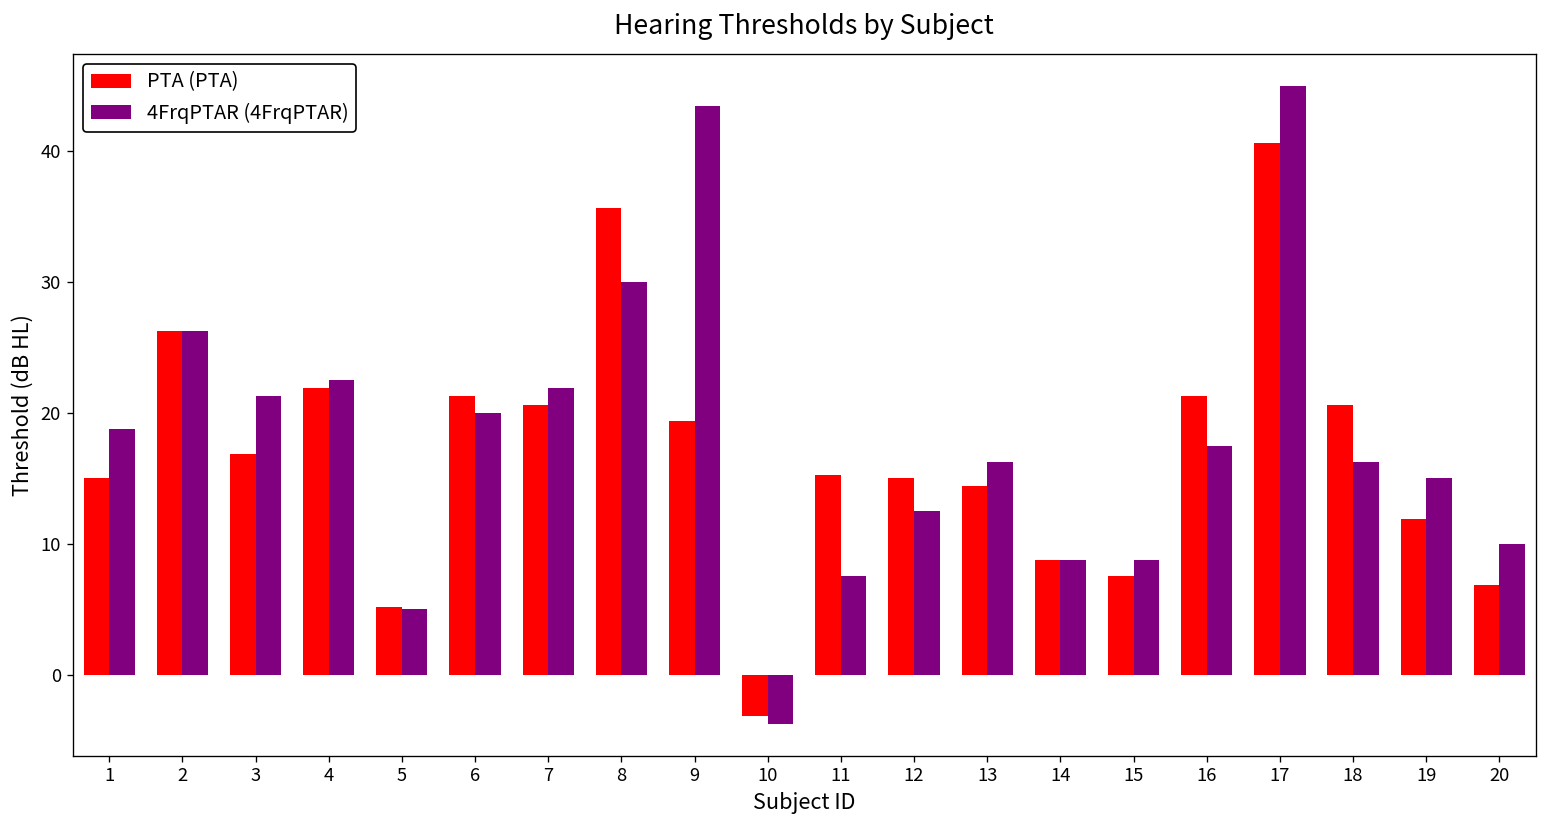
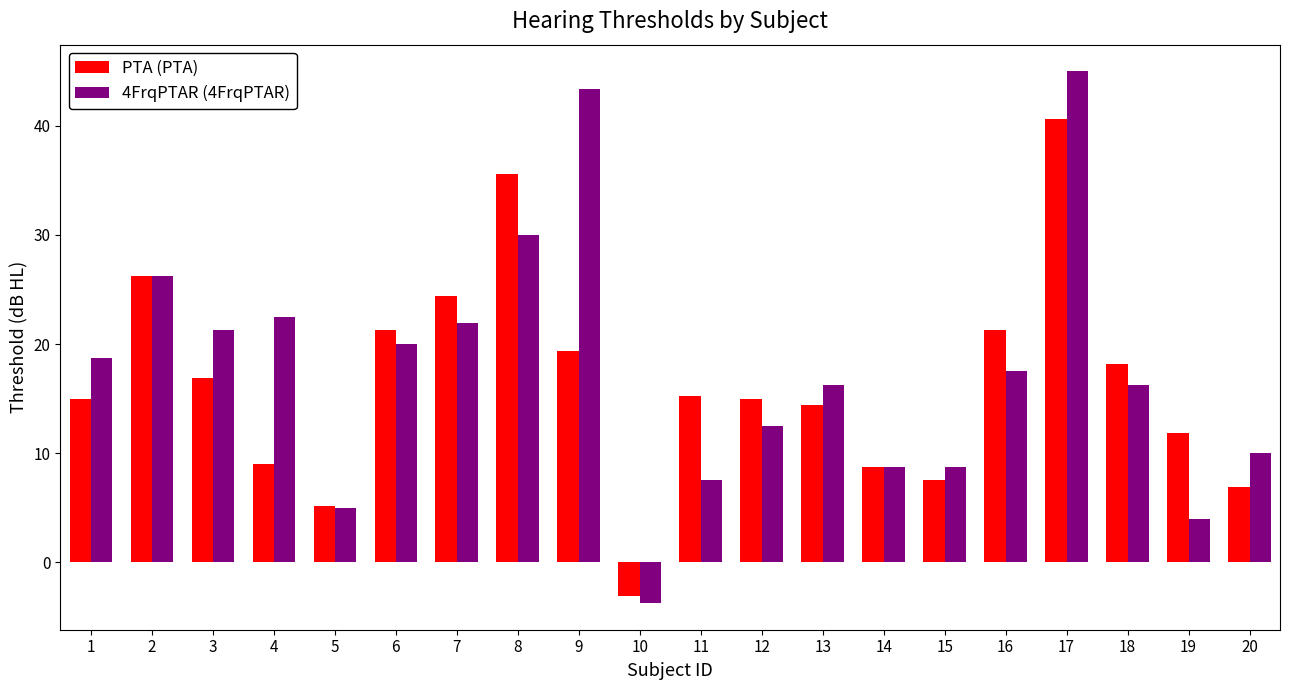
PTA (PTA), 4: 21.9 -> 9.0
PTA (PTA), 7: 20.6 -> 24.4
PTA (PTA), 18: 20.6 -> 18.1
4FrqPTAR (4FrqPTAR), 19: 15 -> 4
